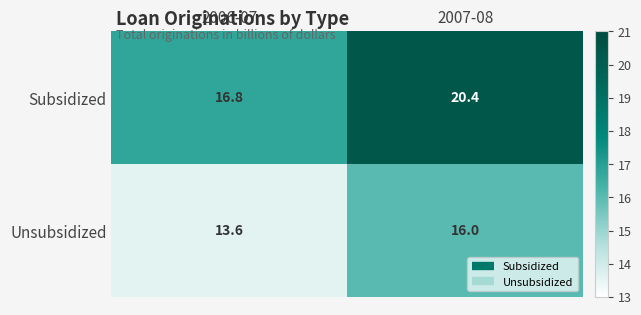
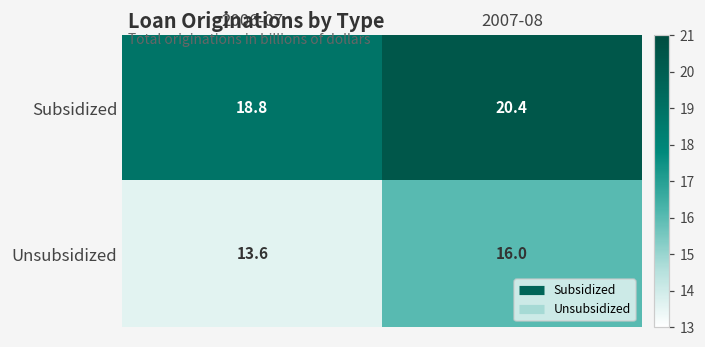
Subsidized, 2006-07: 16.8 -> 18.8
